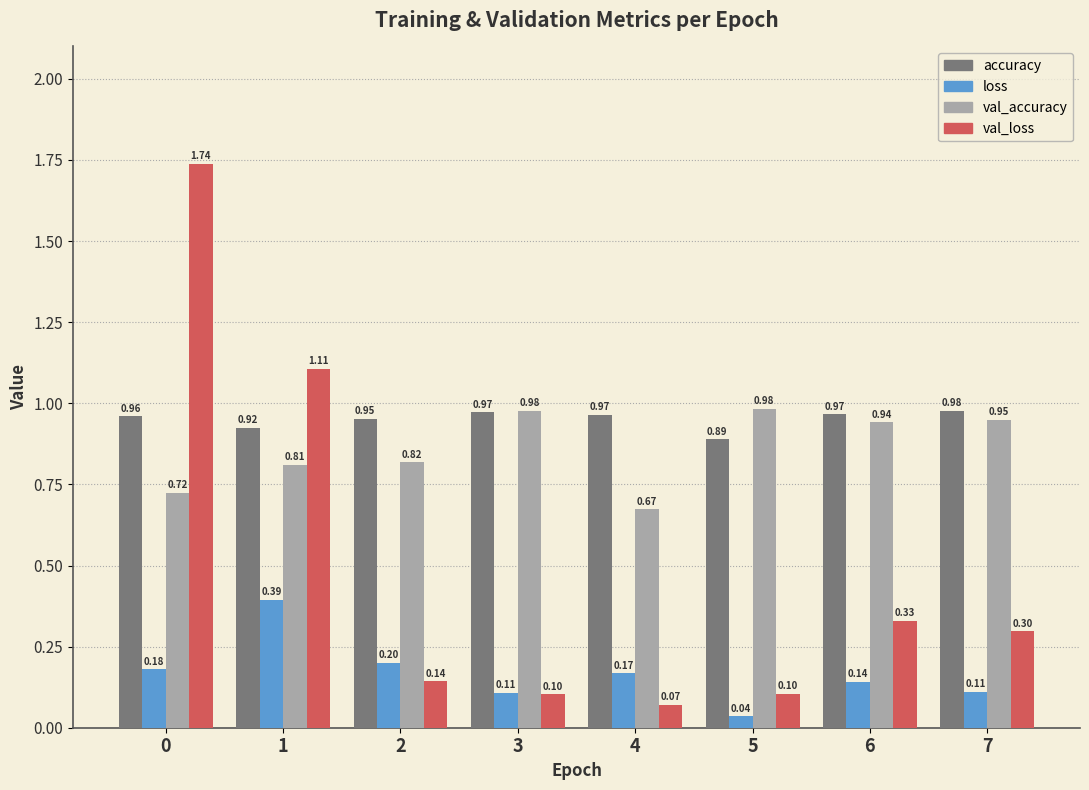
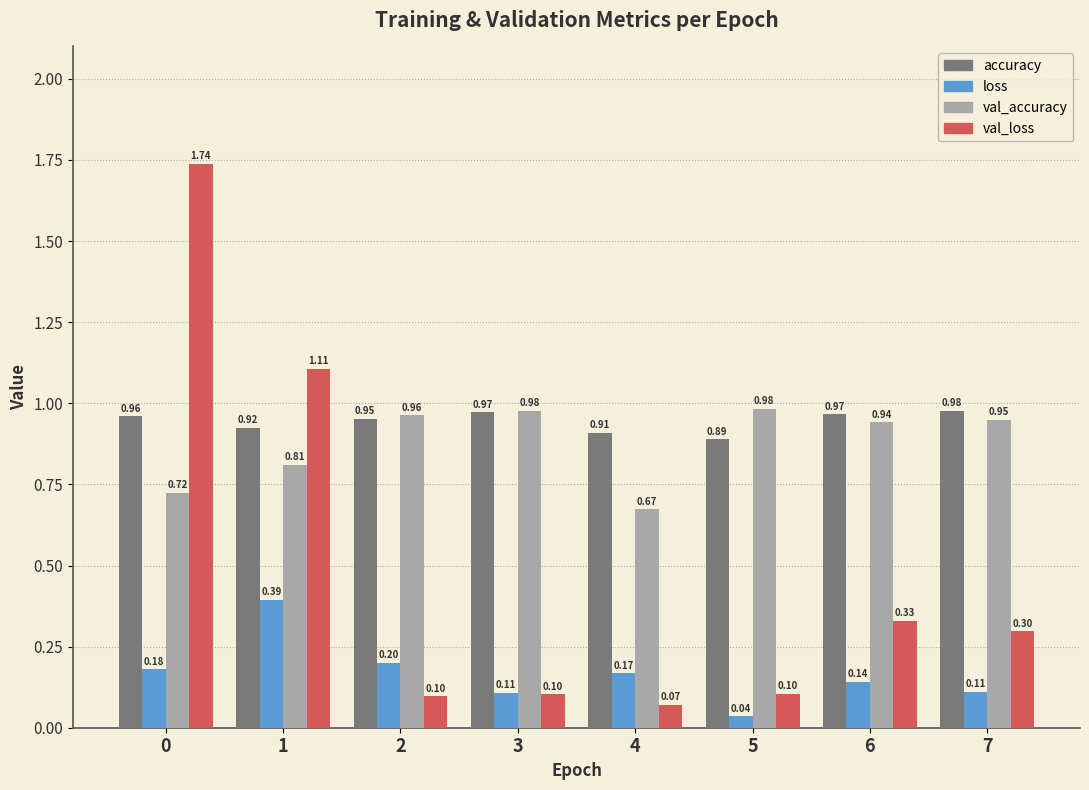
val_accuracy, 2: 0.82 -> 0.96
val_loss, 2: 0.14 -> 0.10
accuracy, 4: 0.97 -> 0.91
